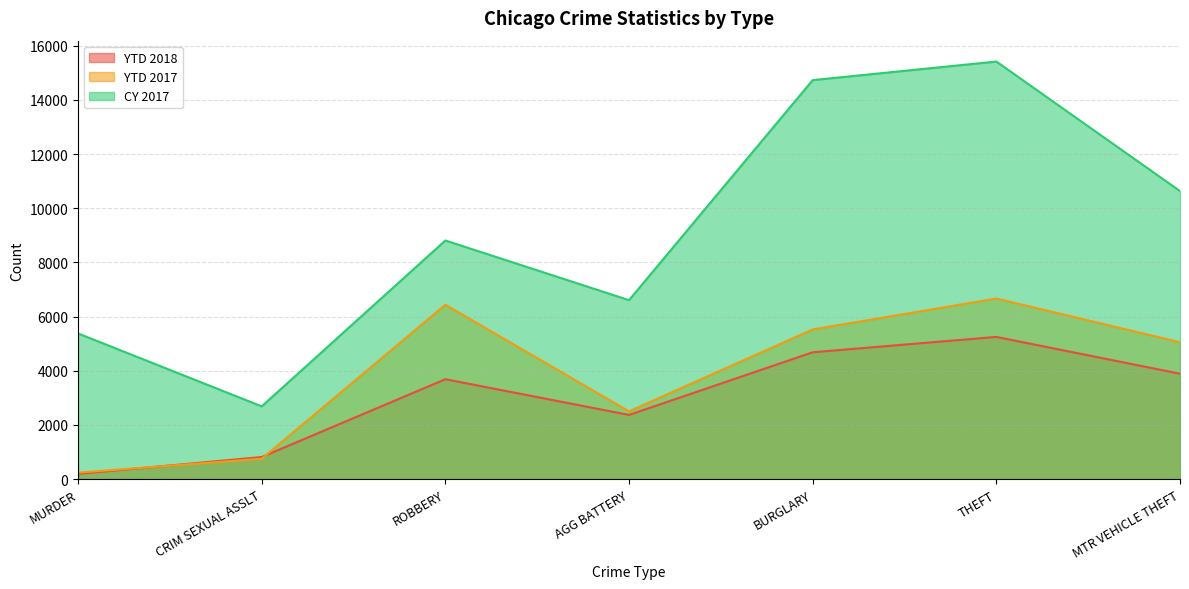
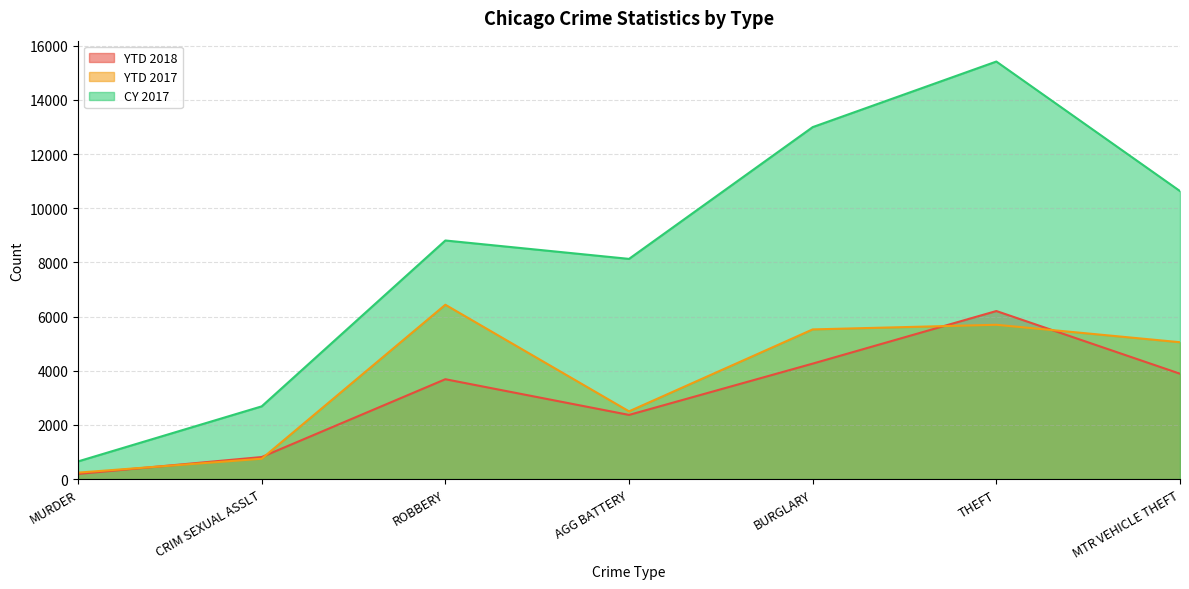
CY 2017, MURDER: 5400 -> 700
CY 2017, AGG BATTERY: 6600 -> 8100
YTD 2018, BURGLARY: 4700 -> 4300
CY 2017, BURGLARY: 14700 -> 13000
YTD 2018, THEFT: 5200 -> 6200
YTD 2017, THEFT: 6700 -> 5700
